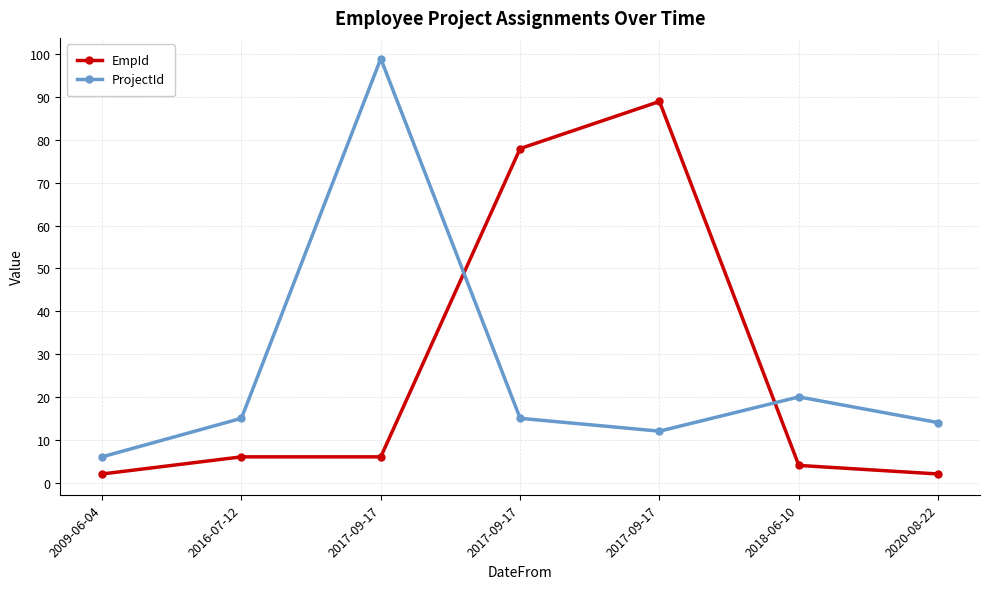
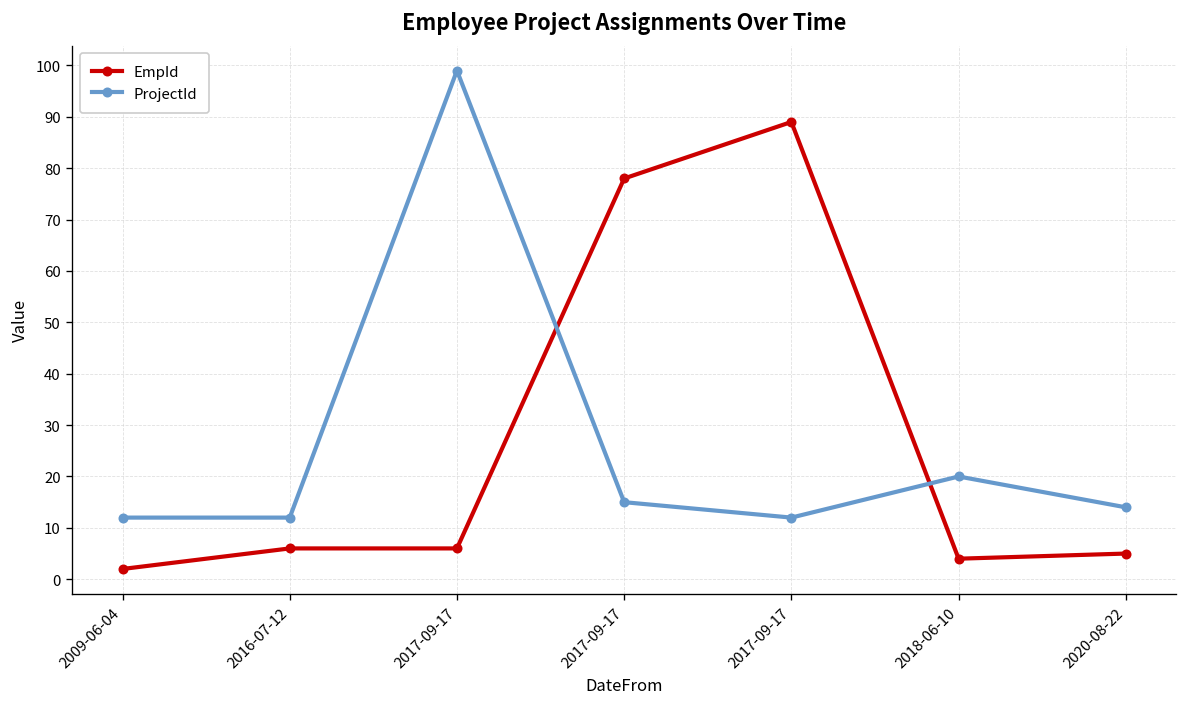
ProjectId, 2009-06-04: 6 -> 12
ProjectId, 2016-07-12: 15 -> 12
EmpId, 2020-08-22: 2 -> 5
